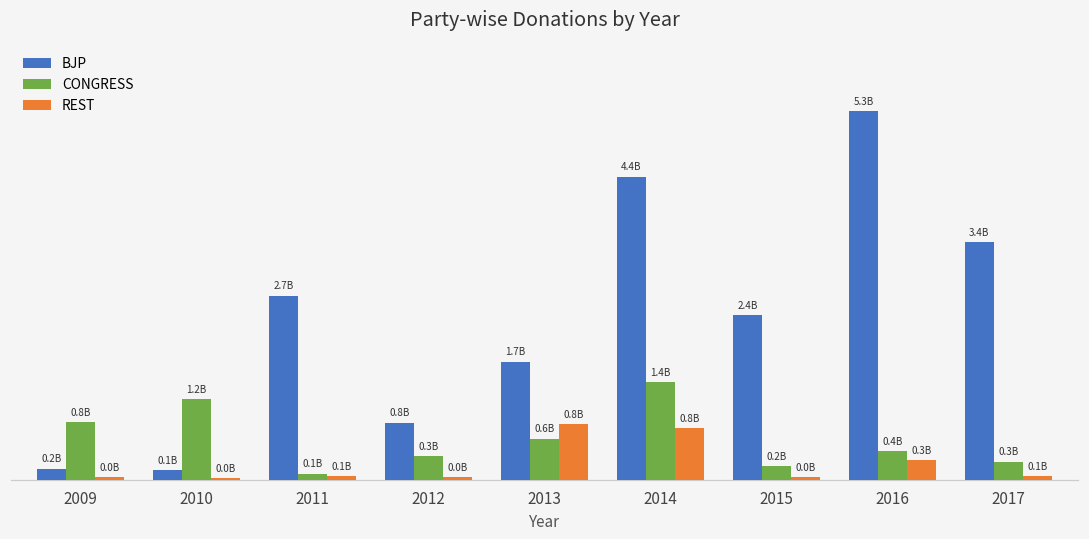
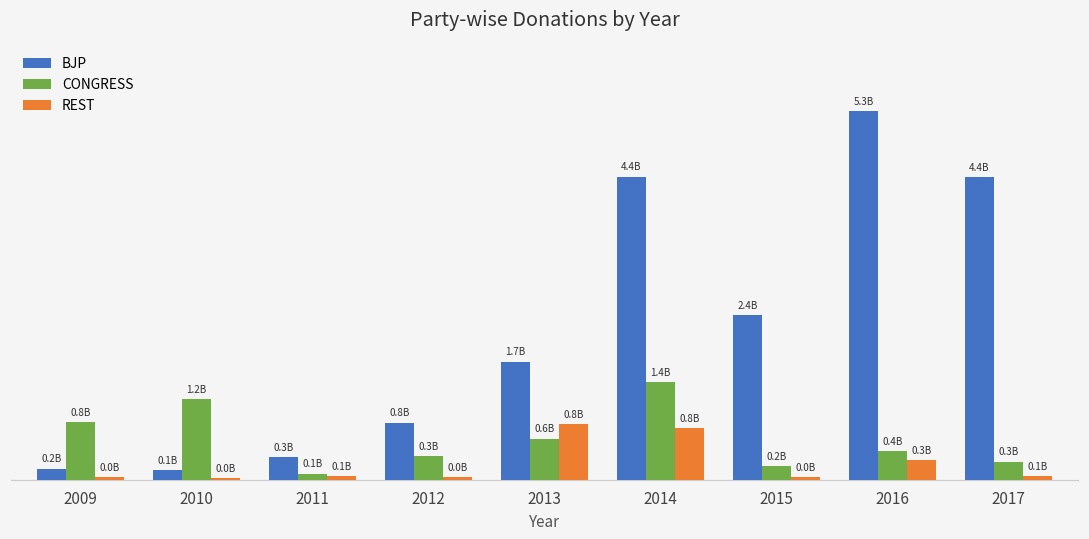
BJP, 2011: 2.7B -> 0.3B
BJP, 2017: 3.4B -> 4.4B
